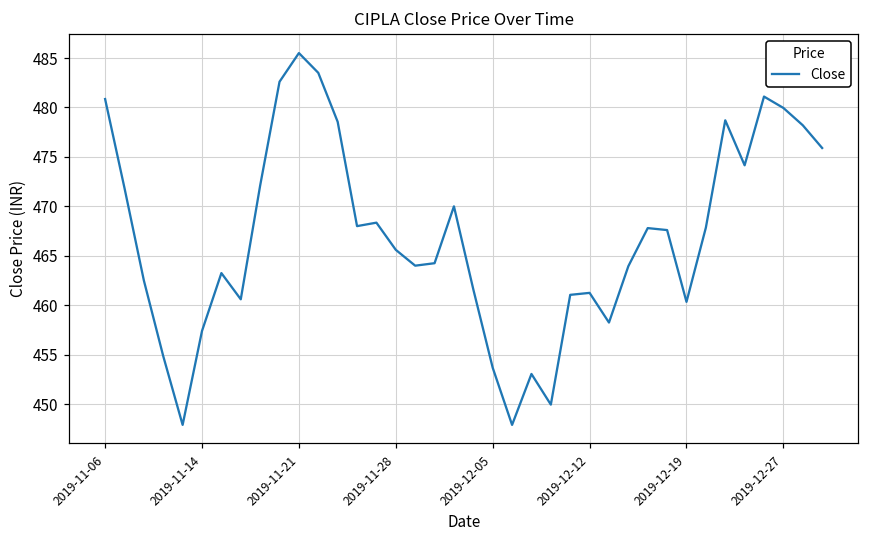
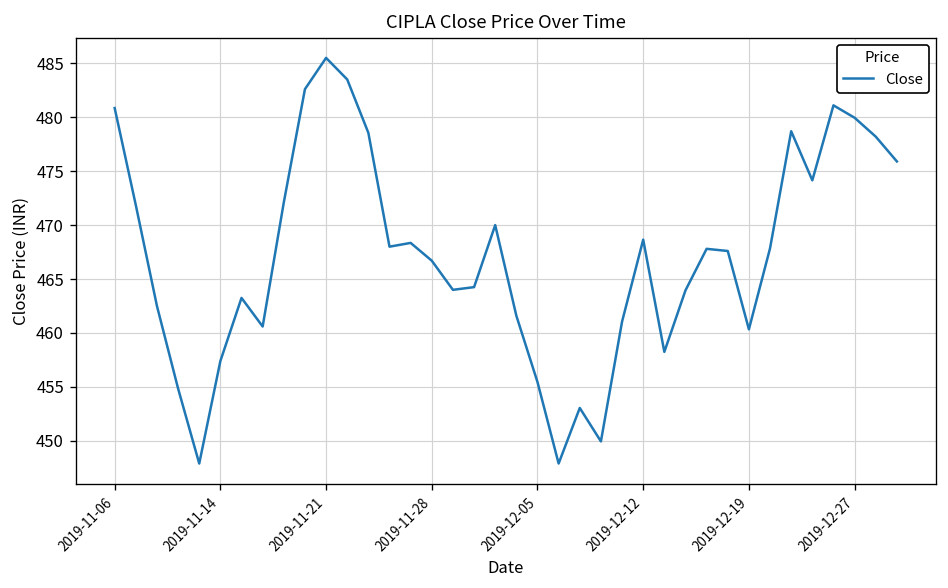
2019-11-28: 466 -> 467
2019-12-05: 454 -> 455
2019-12-12: 461 -> 469
